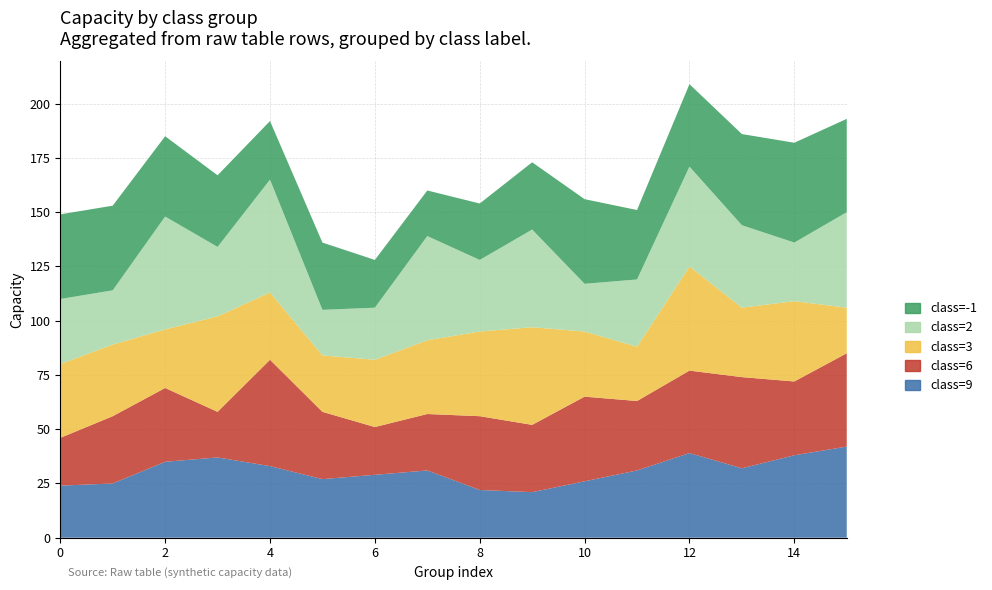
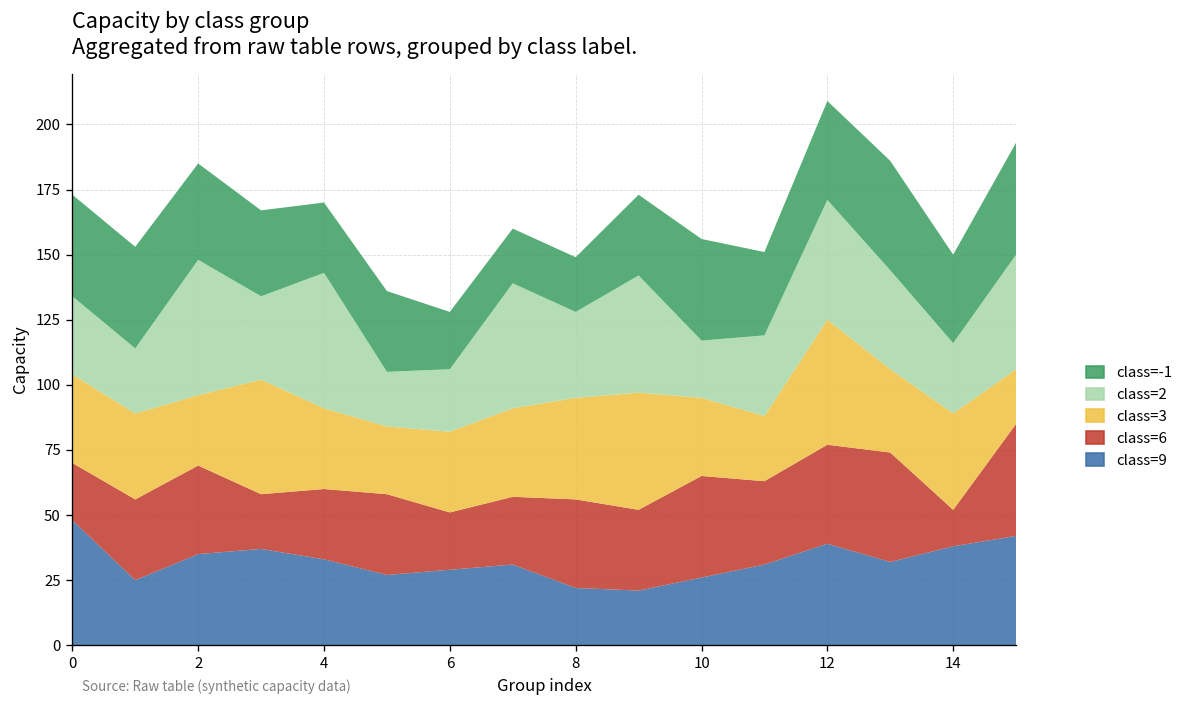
class=9, 0: 24 -> 48
class=6, 4: 49 -> 27
class=-1, 8: 26 -> 21
class=6, 14: 34 -> 14
class=-1, 14: 46 -> 34
